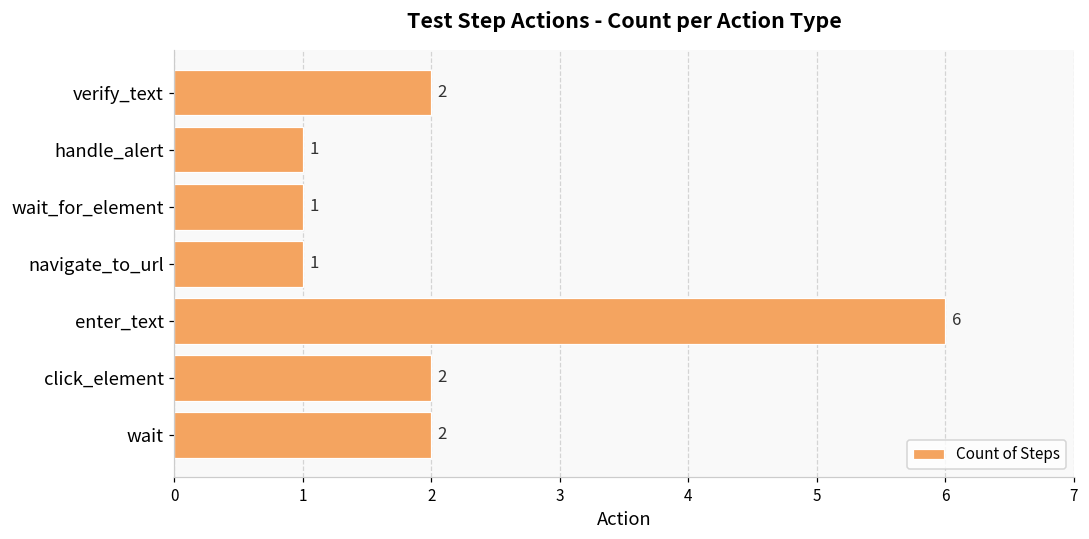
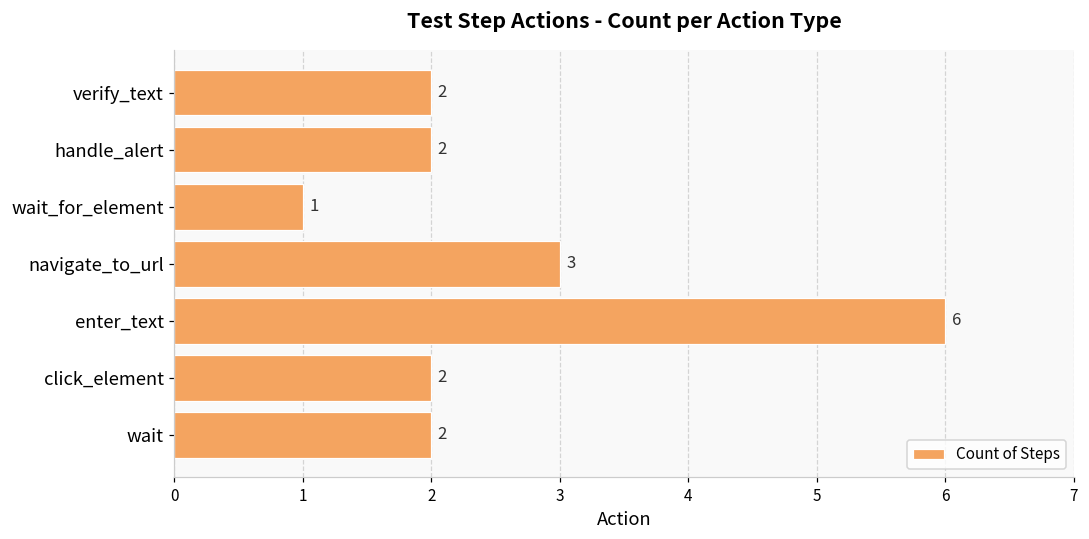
handle_alert: 1 -> 2
navigate_to_url: 1 -> 3
